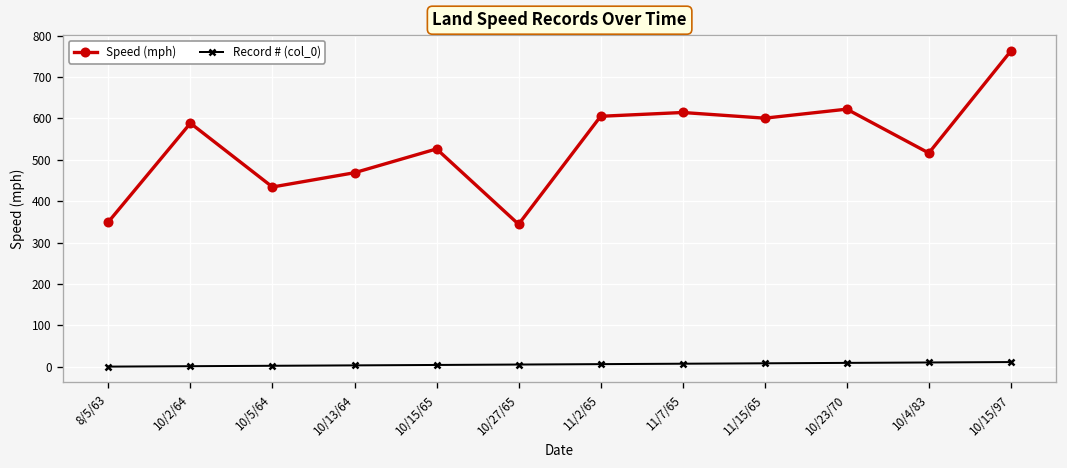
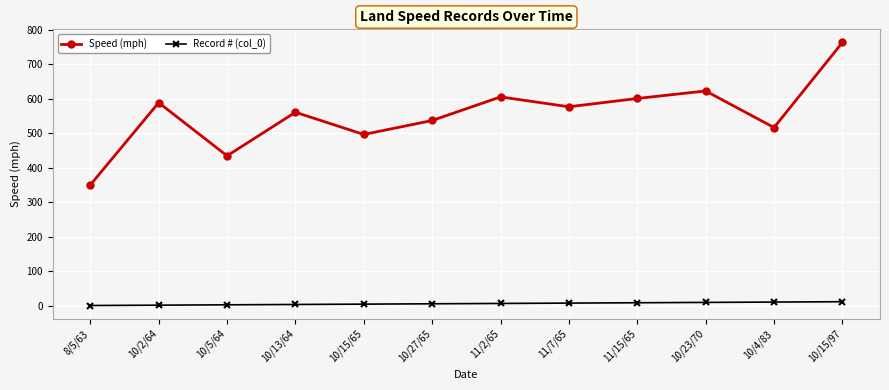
Speed (mph), 10/13/64: 470 -> 560
Speed (mph), 10/15/65: 530 -> 500
Speed (mph), 10/27/65: 340 -> 540
Speed (mph), 11/7/65: 610 -> 580
